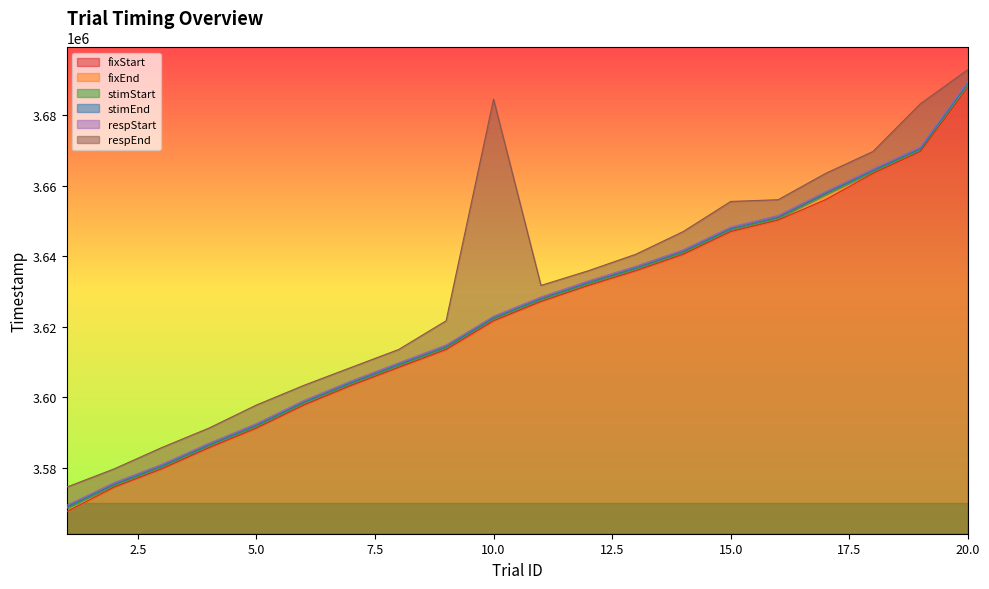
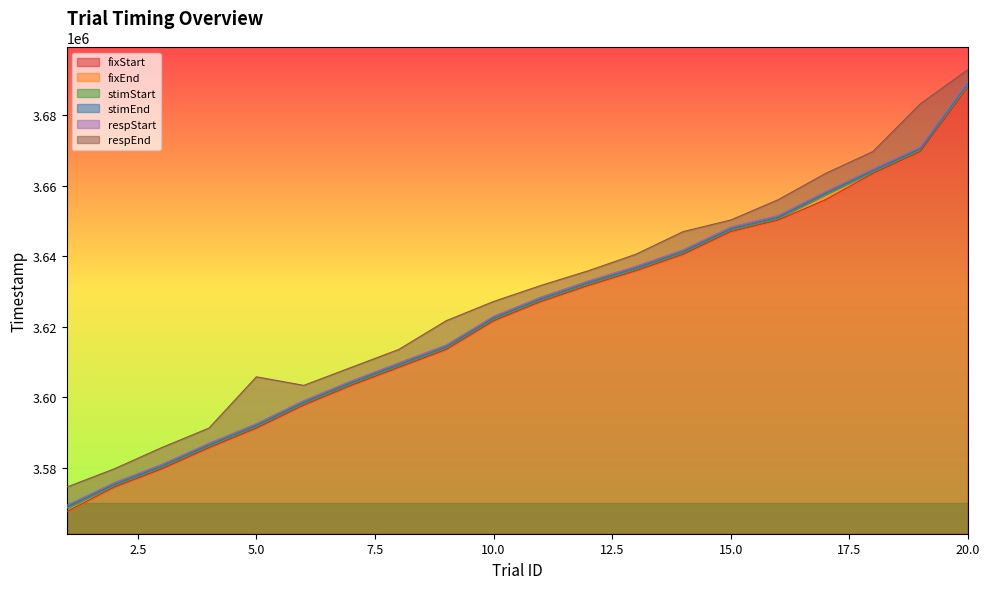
respEnd, 5.0: 3598000 -> 3606000
respEnd, 10.0: 3685000 -> 3627000
respEnd, 15.0: 3656000 -> 3650000
